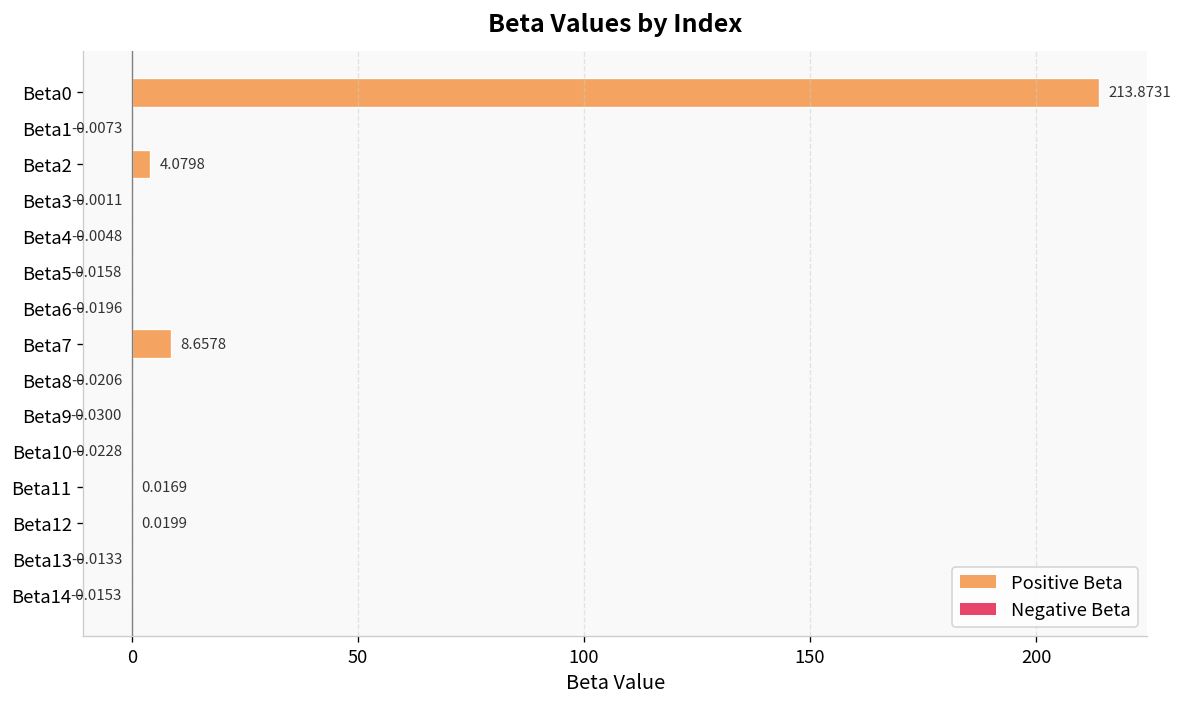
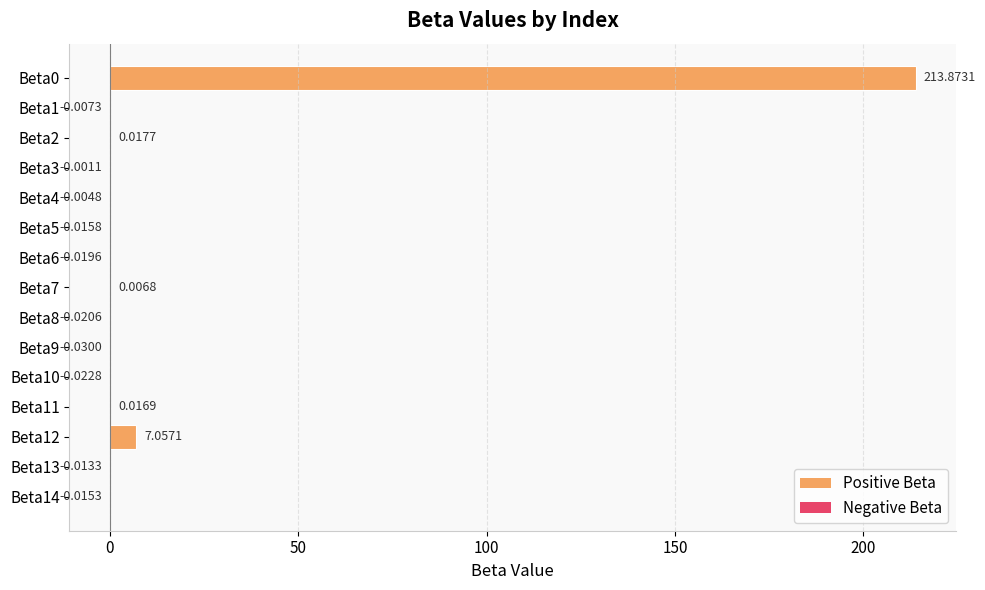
Beta2: 4.0798 -> 0.0177
Beta7: 8.6578 -> 0.0068
Beta12: 0.0199 -> 7.0571
